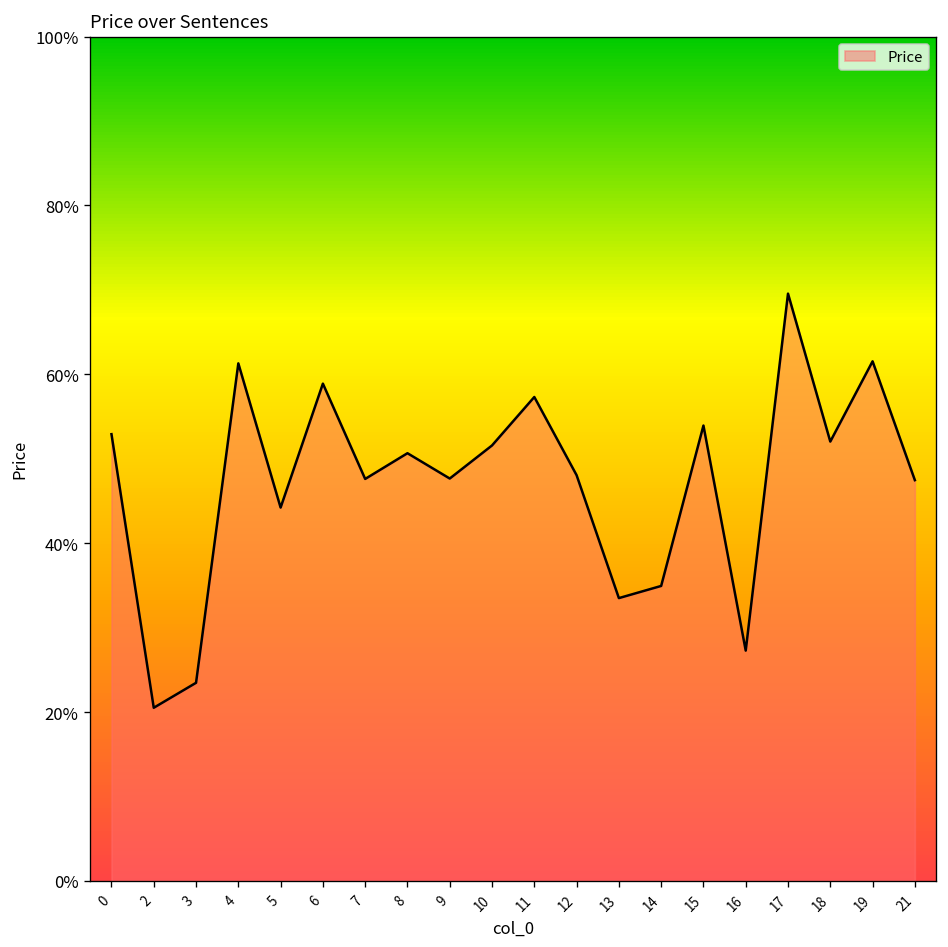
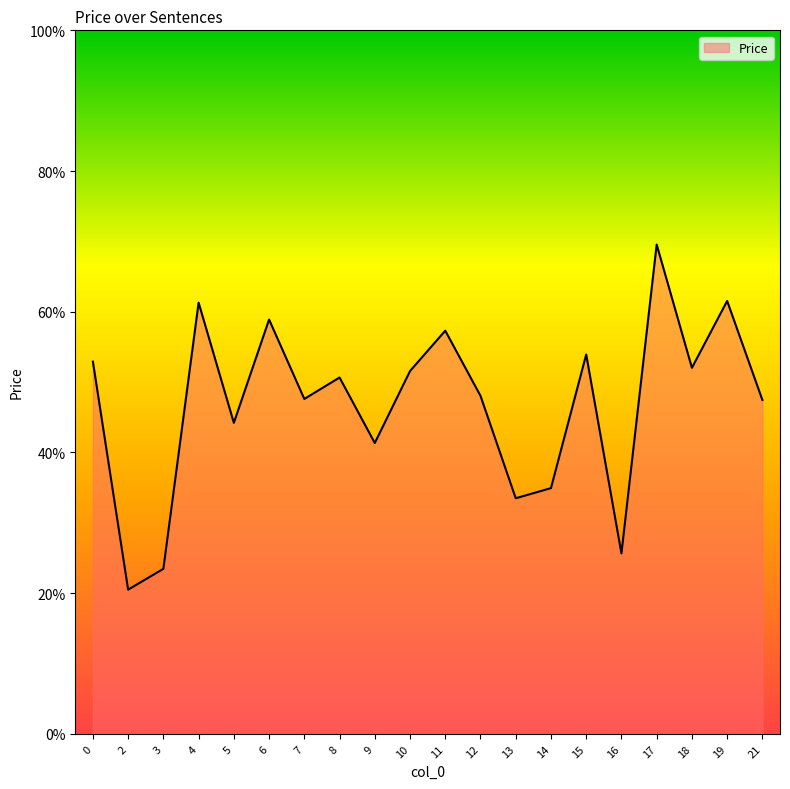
9: 48% -> 41%
16: 27% -> 26%
